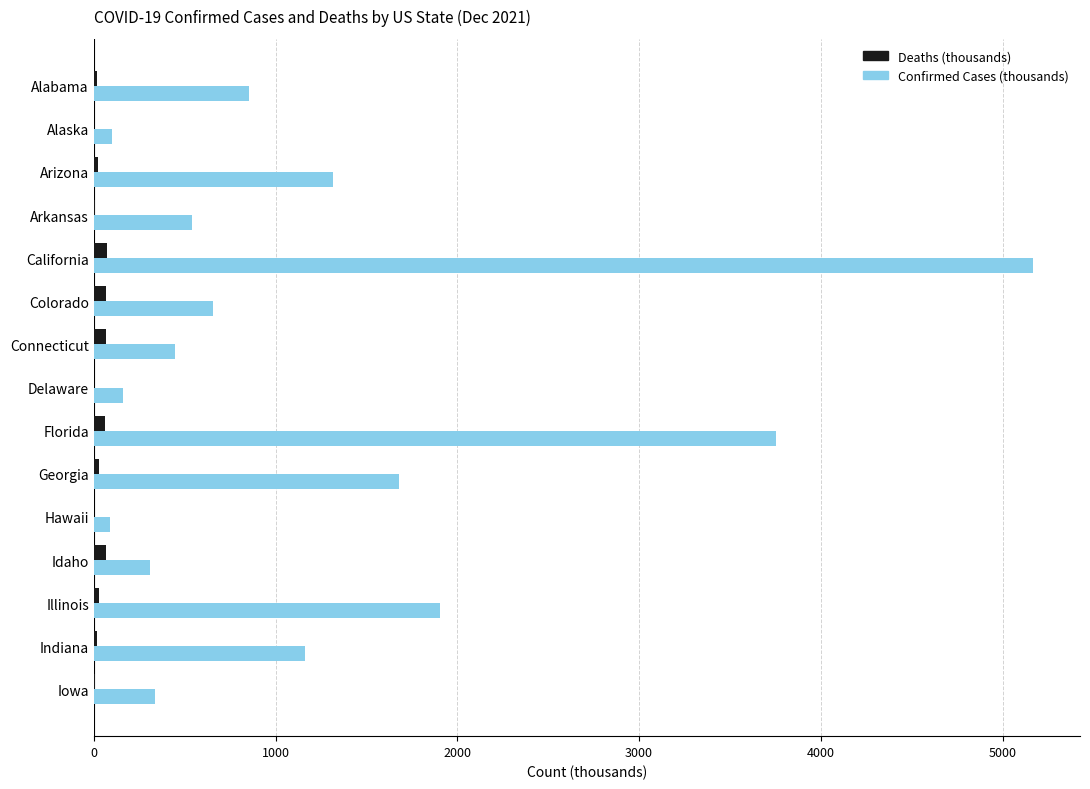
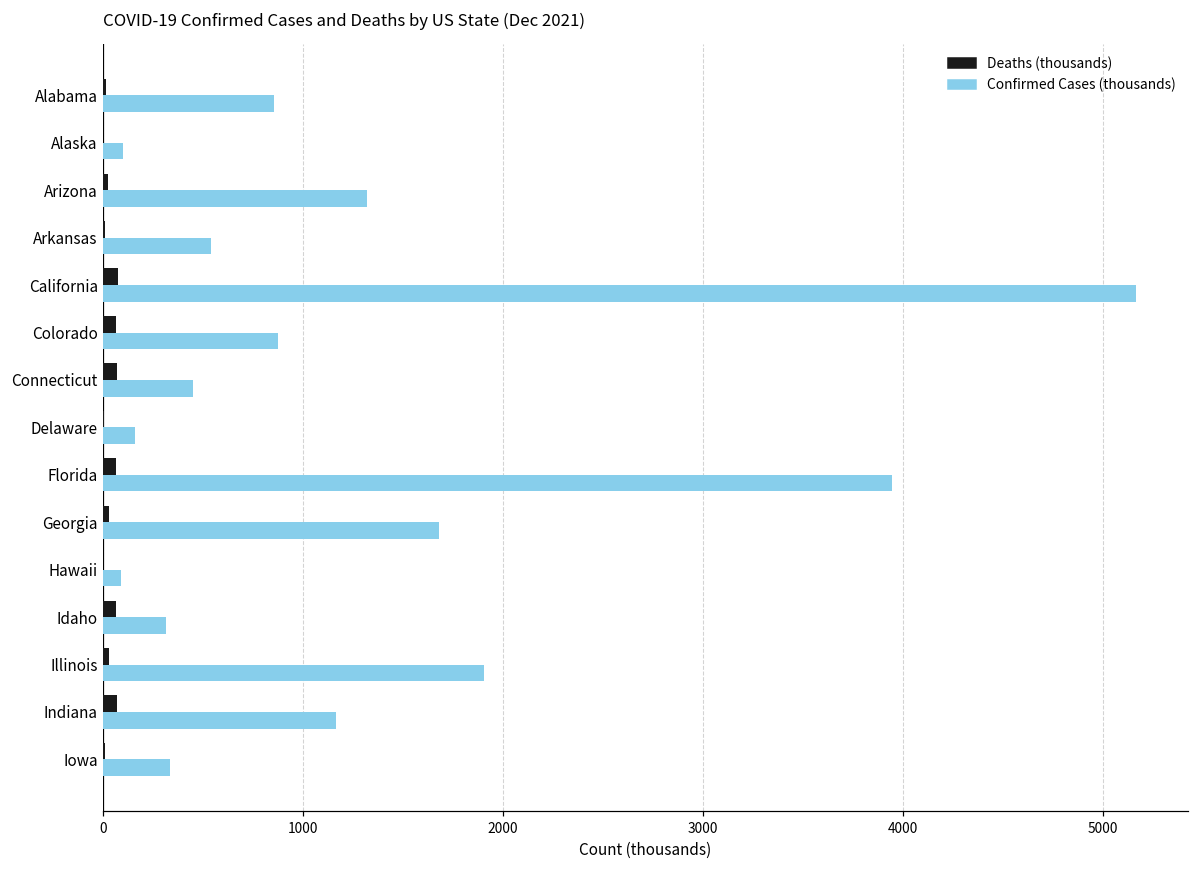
Confirmed Cases (thousands), Colorado: 650 -> 880
Confirmed Cases (thousands), Florida: 3750 -> 3950
Deaths (thousands), Indiana: 20 -> 70
